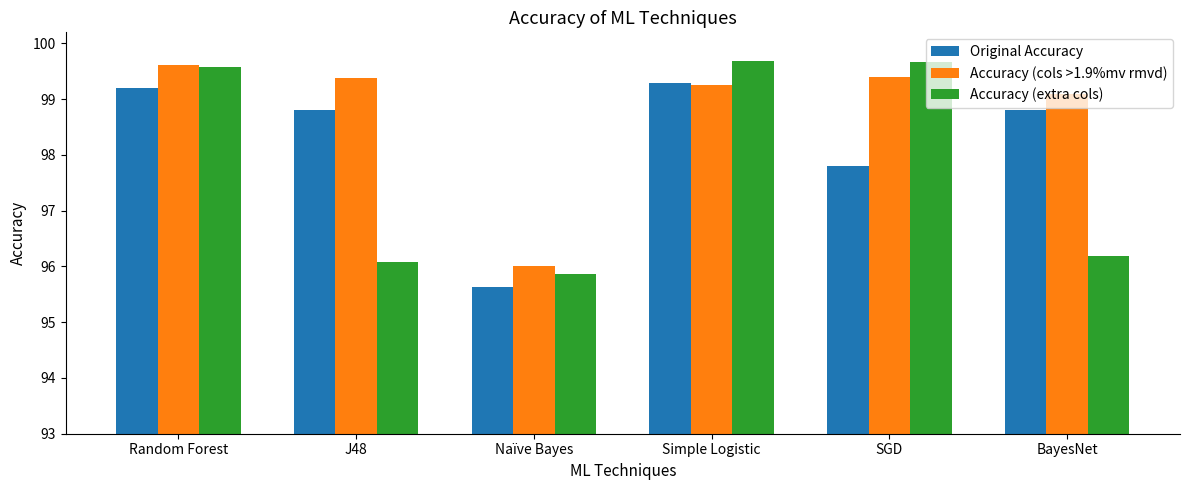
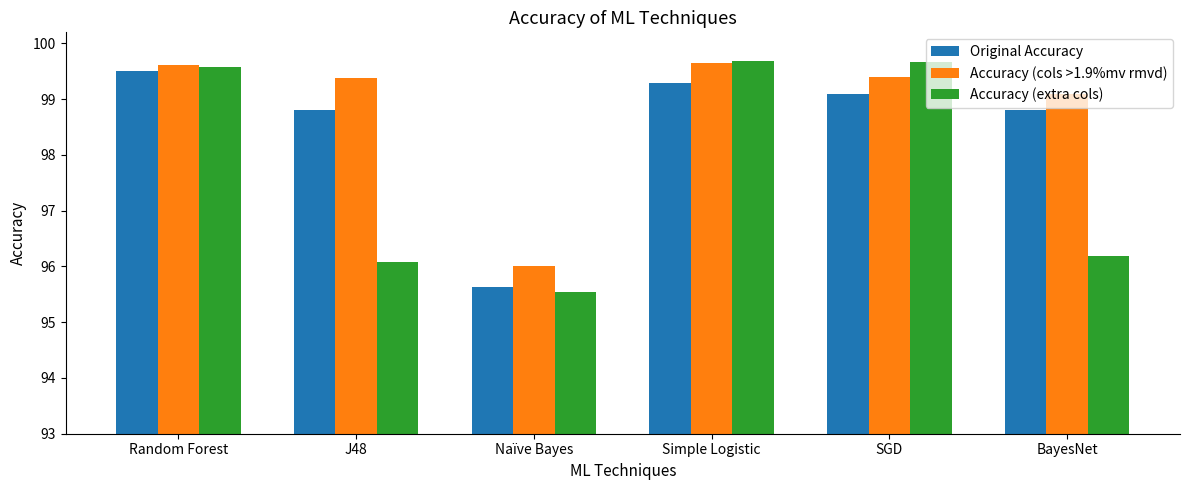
Original Accuracy, Random Forest: 99.2 -> 99.5
Accuracy (extra cols), Naïve Bayes: 95.9 -> 95.6
Accuracy (cols >1.9%mv rmvd), Simple Logistic: 99.3 -> 99.7
Original Accuracy, SGD: 97.8 -> 99.1
